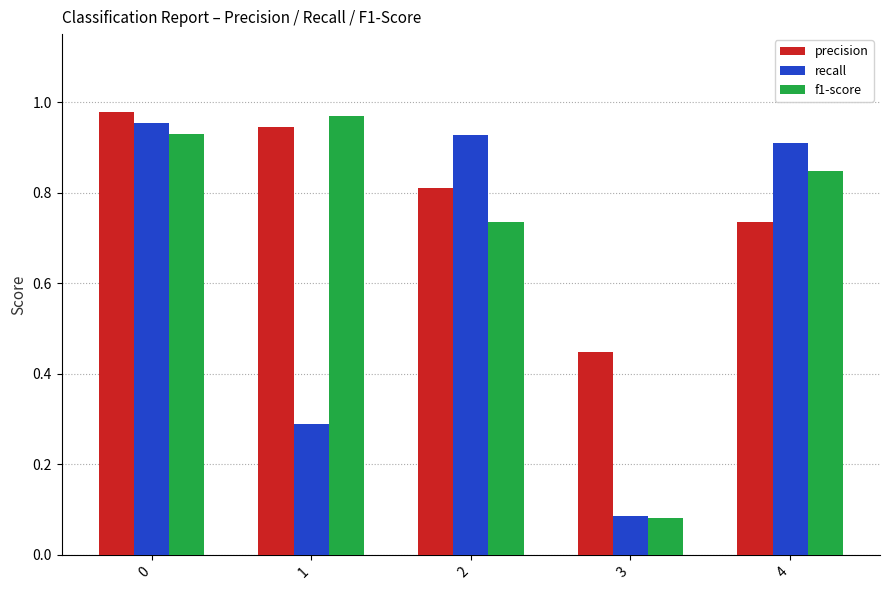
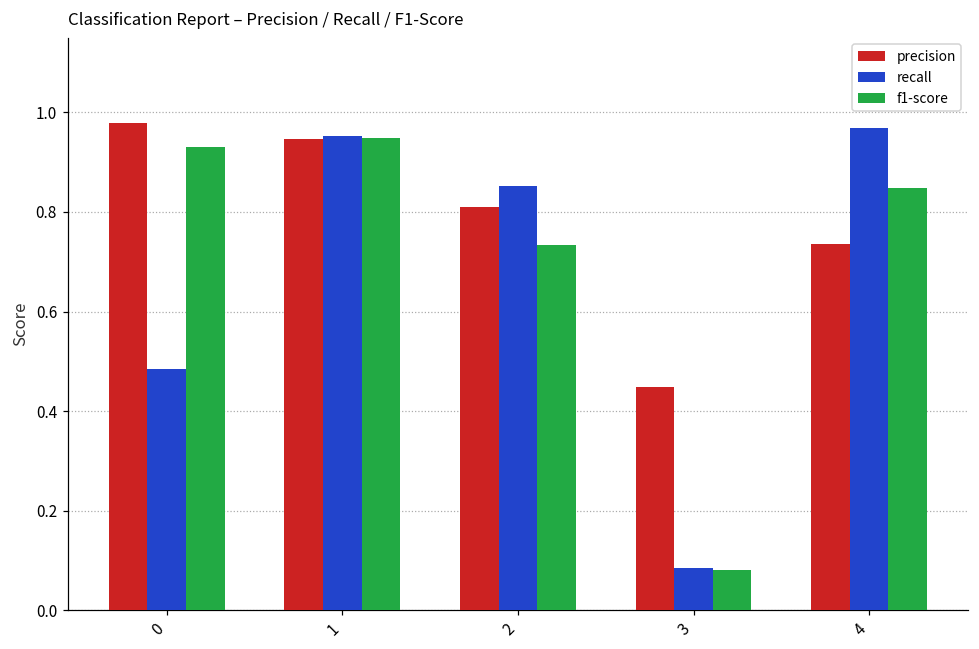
recall, 0: 0.95 -> 0.49
recall, 1: 0.29 -> 0.95
f1-score, 1: 0.97 -> 0.95
recall, 2: 0.93 -> 0.85
recall, 4: 0.91 -> 0.97
